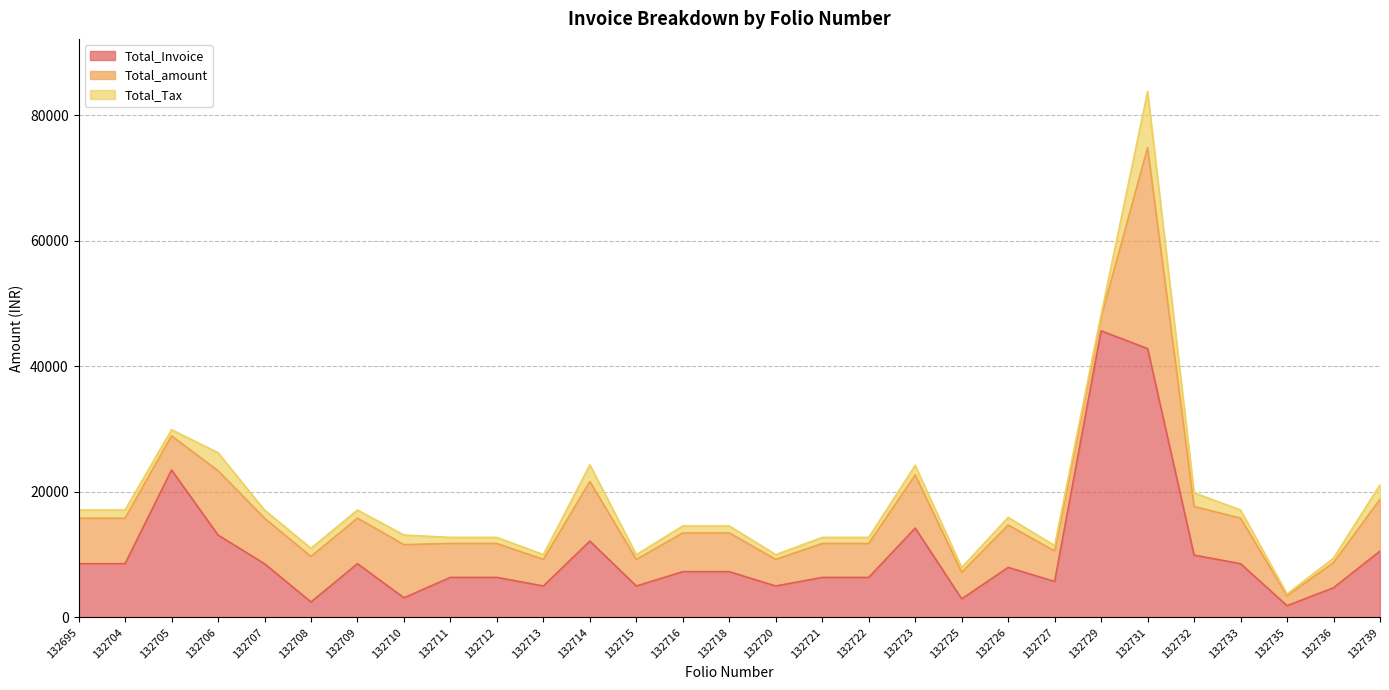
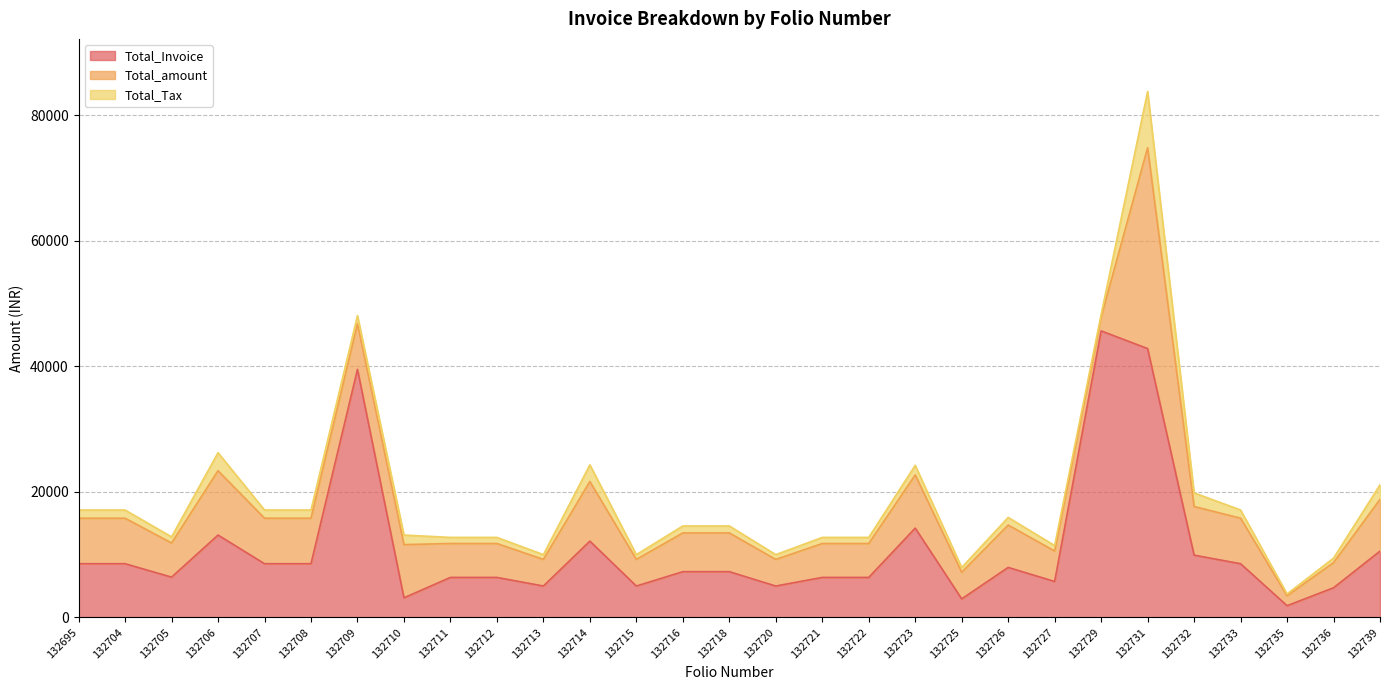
Total_Invoice, 132705: 23000 -> 6000
Total_Invoice, 132708: 2000 -> 9000
Total_Invoice, 132709: 9000 -> 40000
